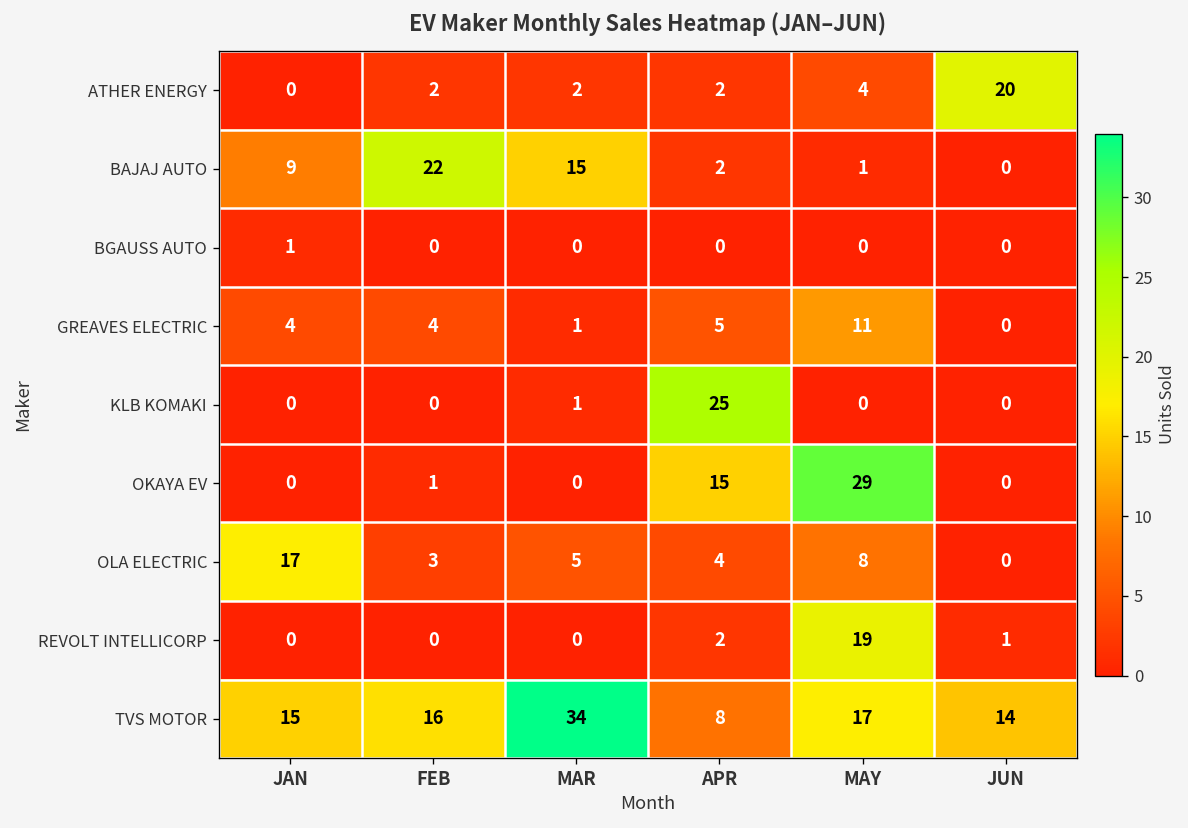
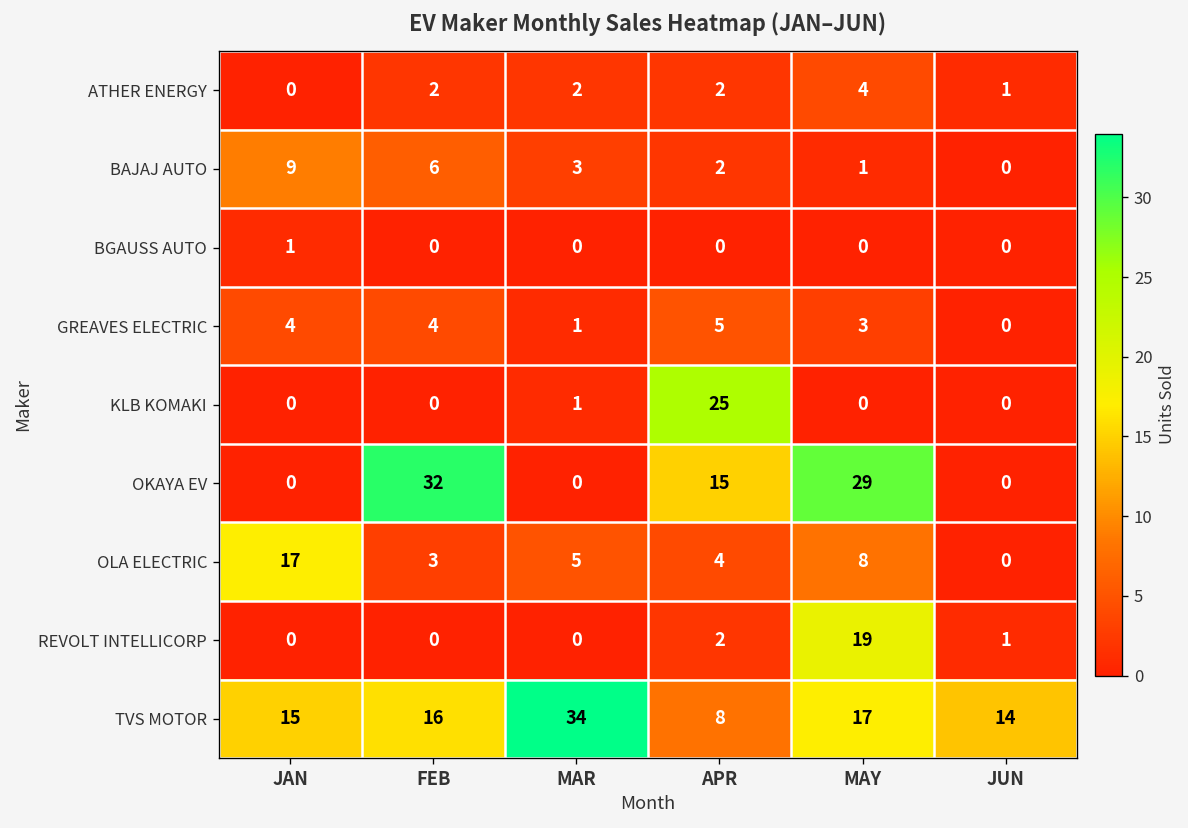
ATHER ENERGY, JUN: 20 -> 1
BAJAJ AUTO, FEB: 22 -> 6
BAJAJ AUTO, MAR: 15 -> 3
GREAVES ELECTRIC, MAY: 11 -> 3
OKAYA EV, FEB: 1 -> 32
